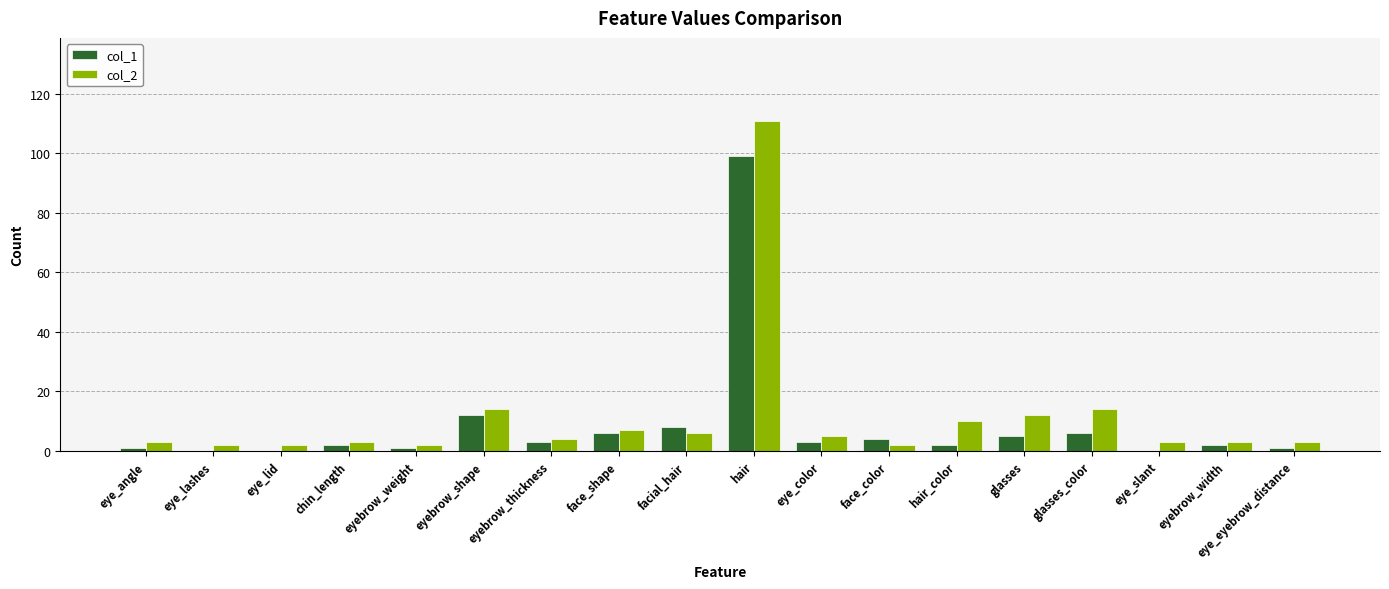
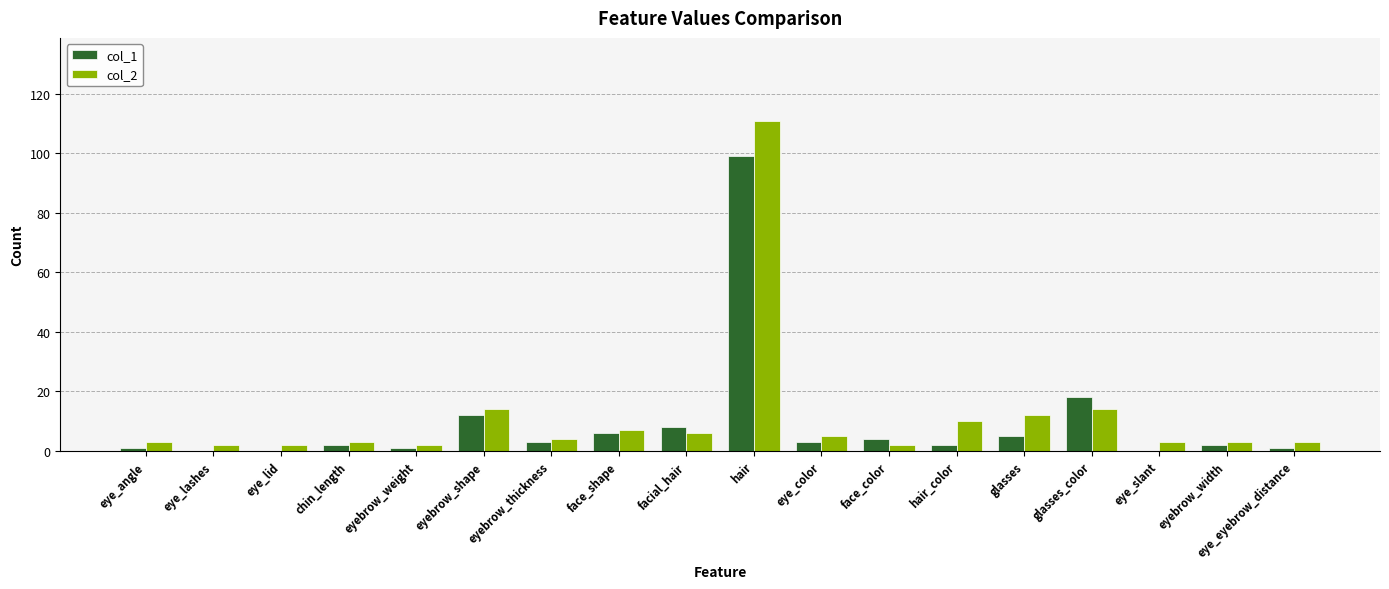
col_1, glasses_color: 6 -> 18
